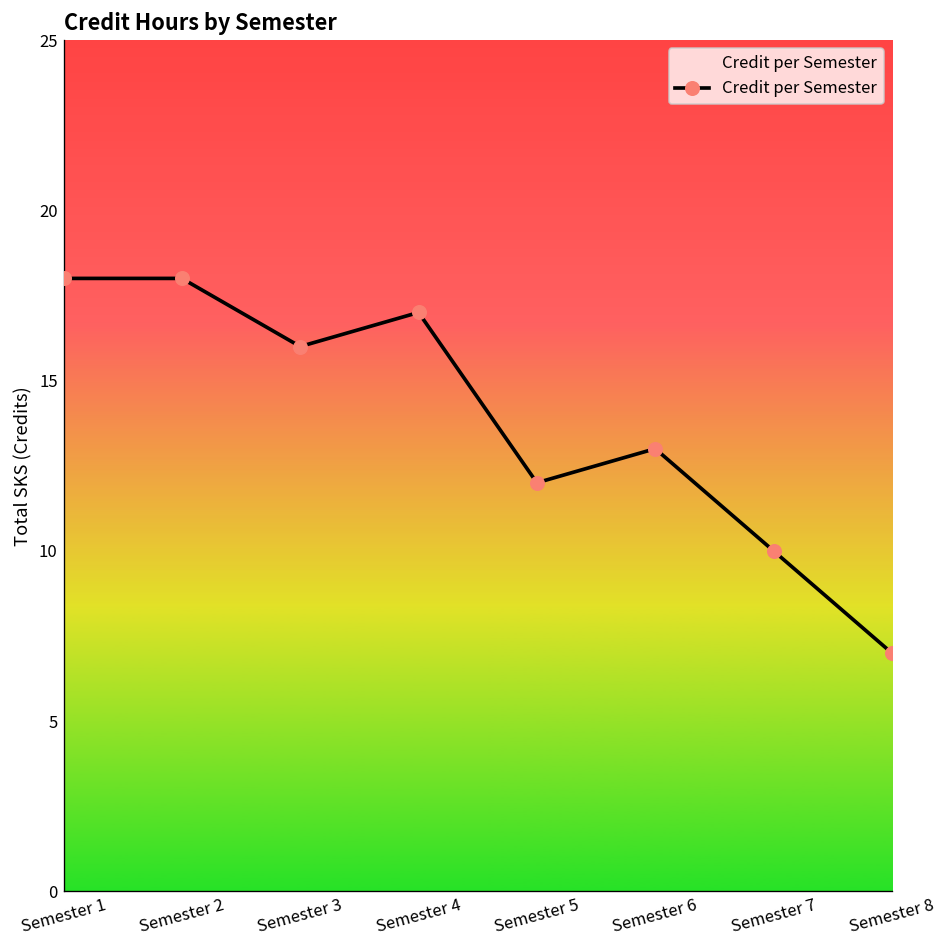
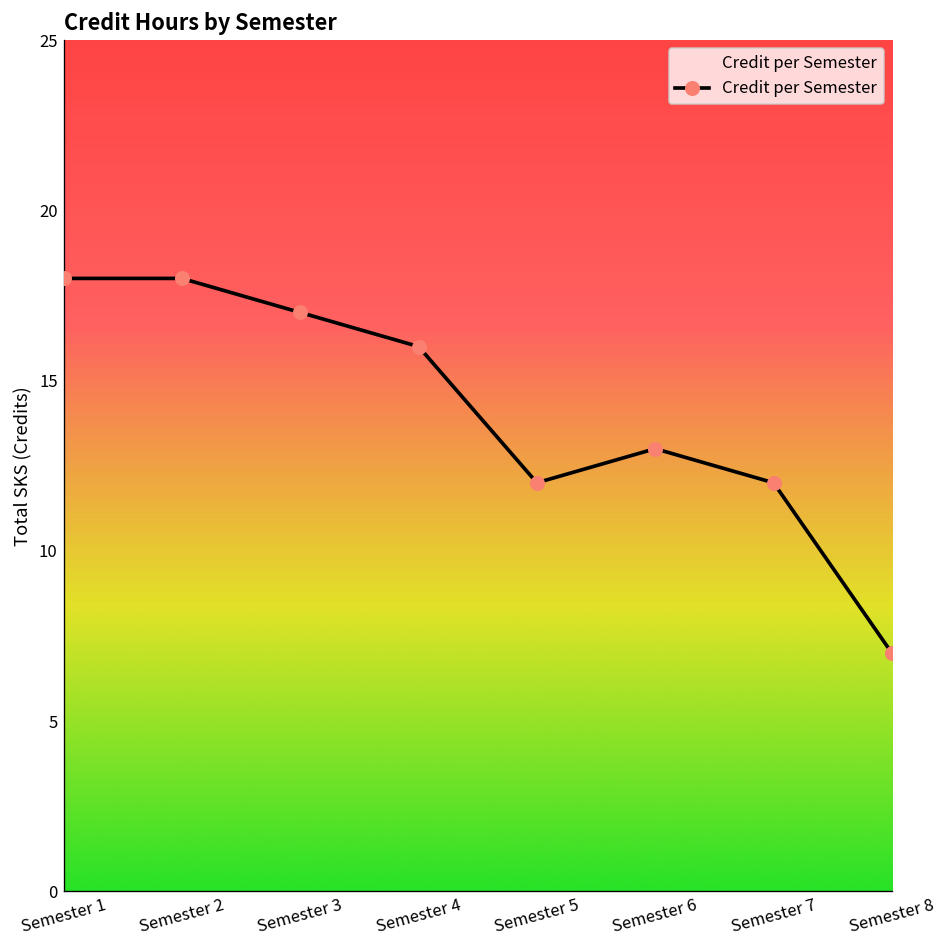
Semester 3: 16 -> 17
Semester 4: 17 -> 16
Semester 7: 10 -> 12
